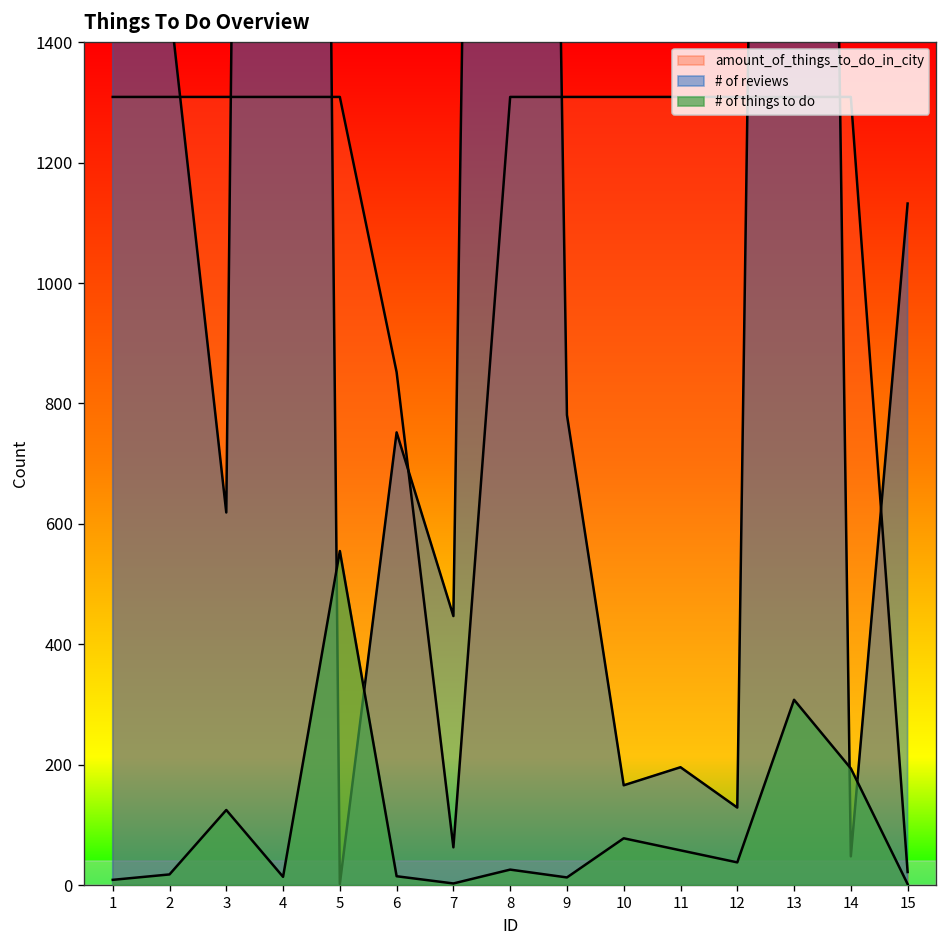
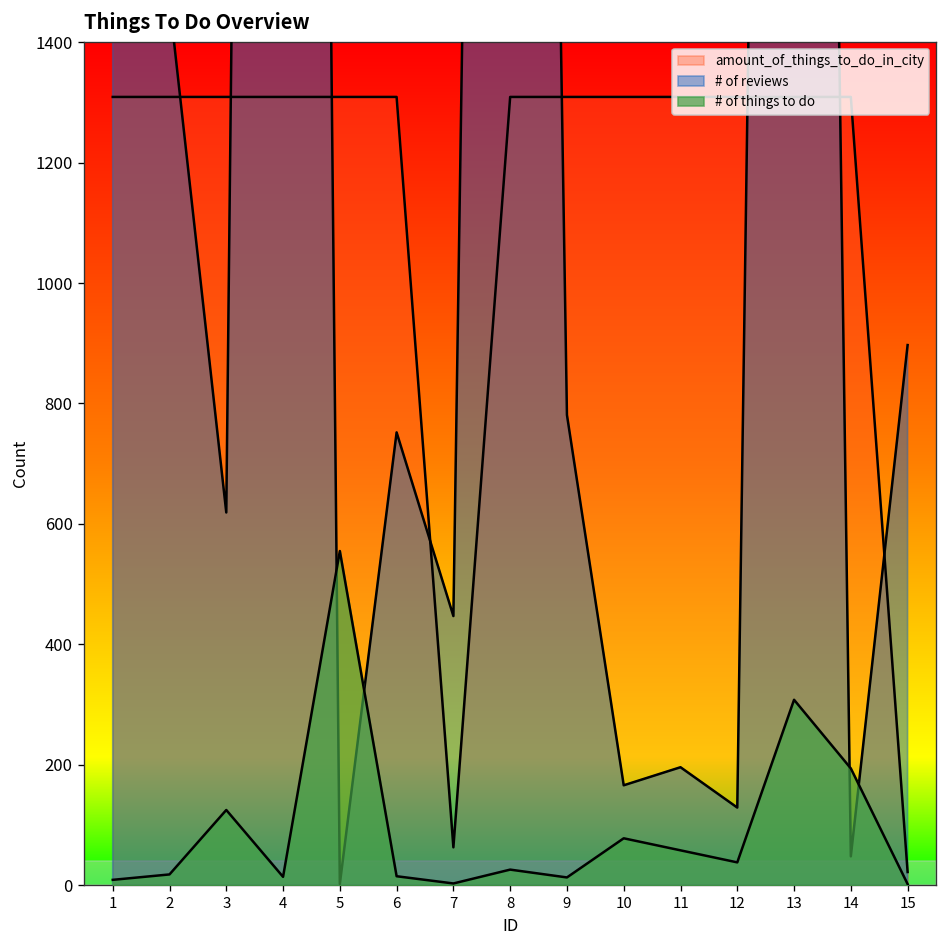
amount_of_things_to_do_in_city, 6: 850 -> 1310
# of reviews, 15: 1130 -> 900
